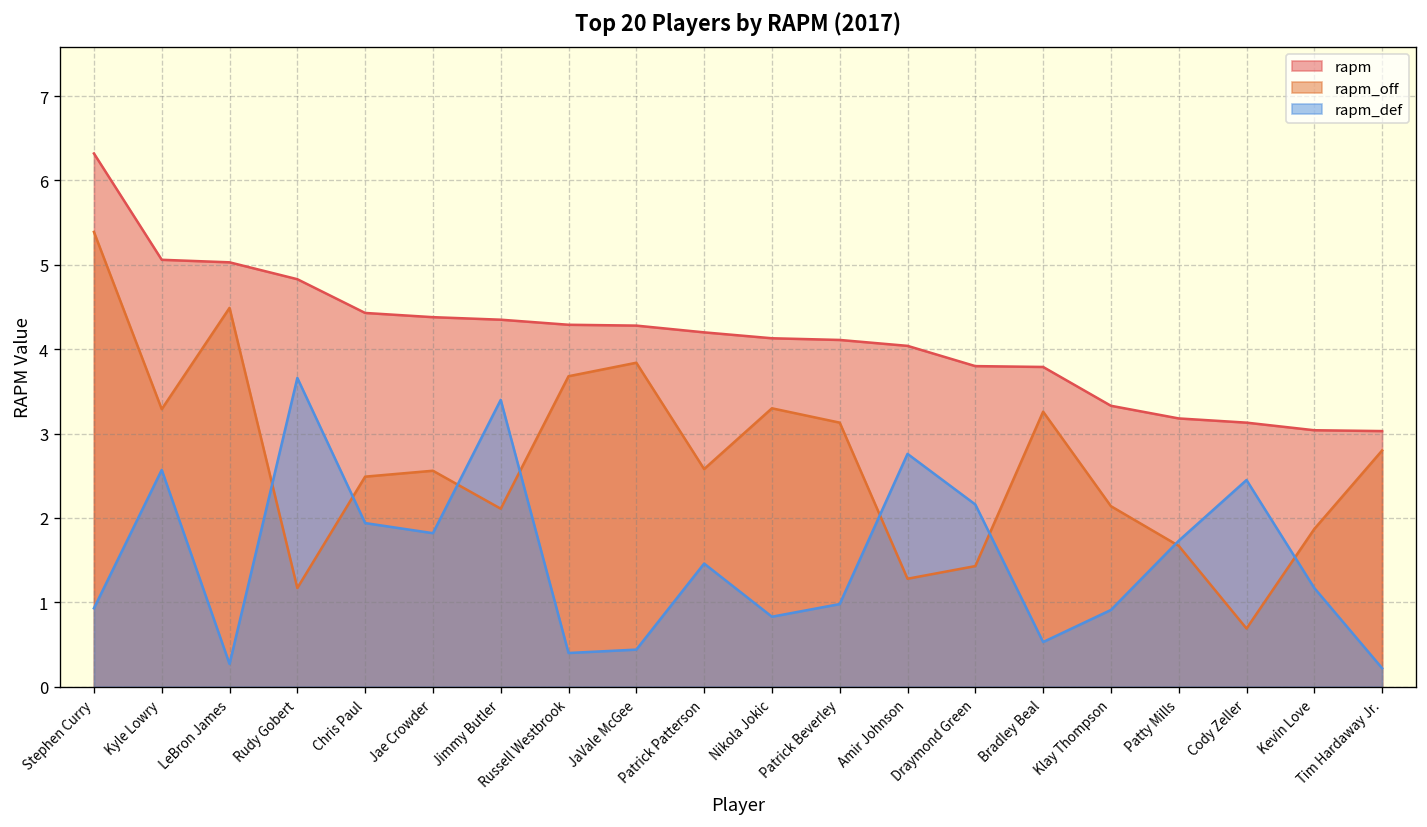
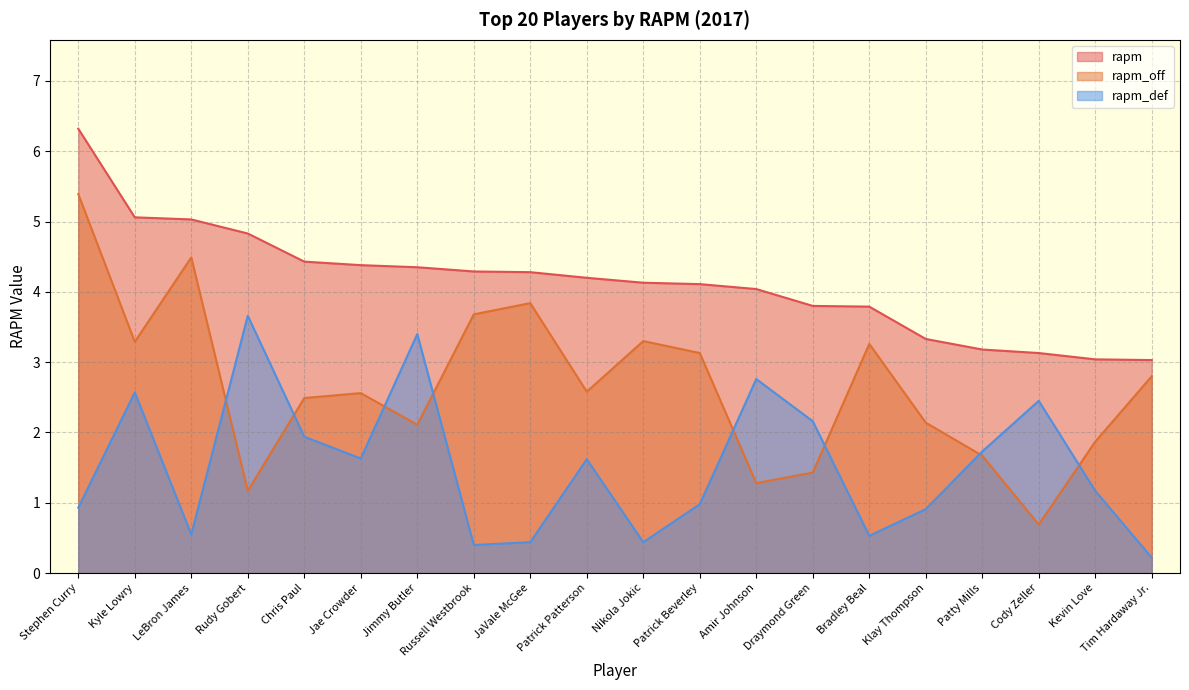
rapm_def, LeBron James: 0.3 -> 0.6
rapm_def, Jae Crowder: 1.8 -> 1.6
rapm_def, Patrick Patterson: 1.5 -> 1.6
rapm_def, Nikola Jokic: 0.8 -> 0.4
